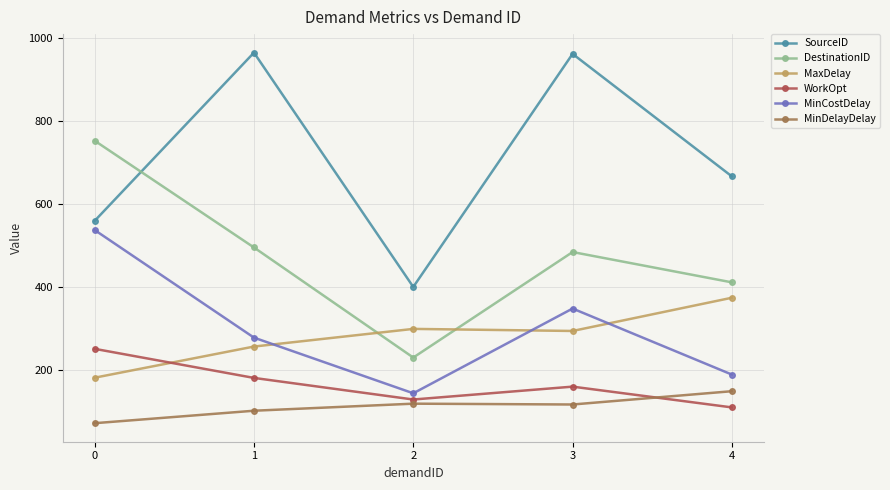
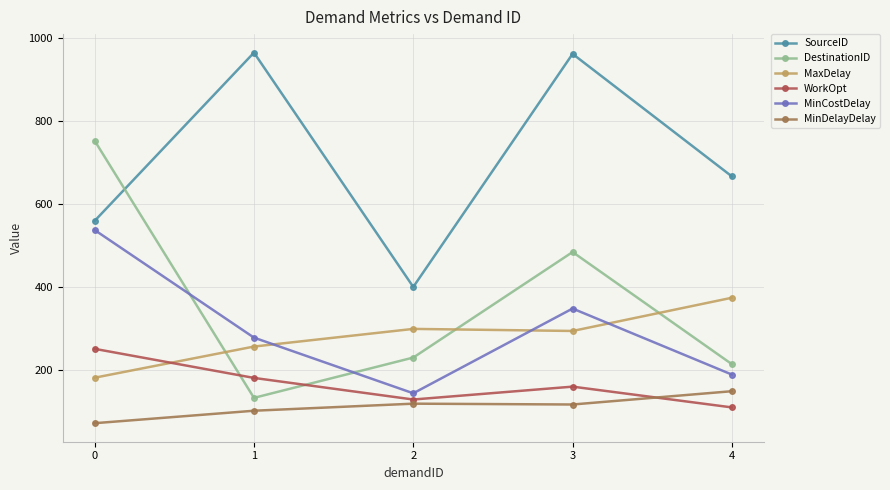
DestinationID, 1: 500 -> 130
DestinationID, 4: 410 -> 220
